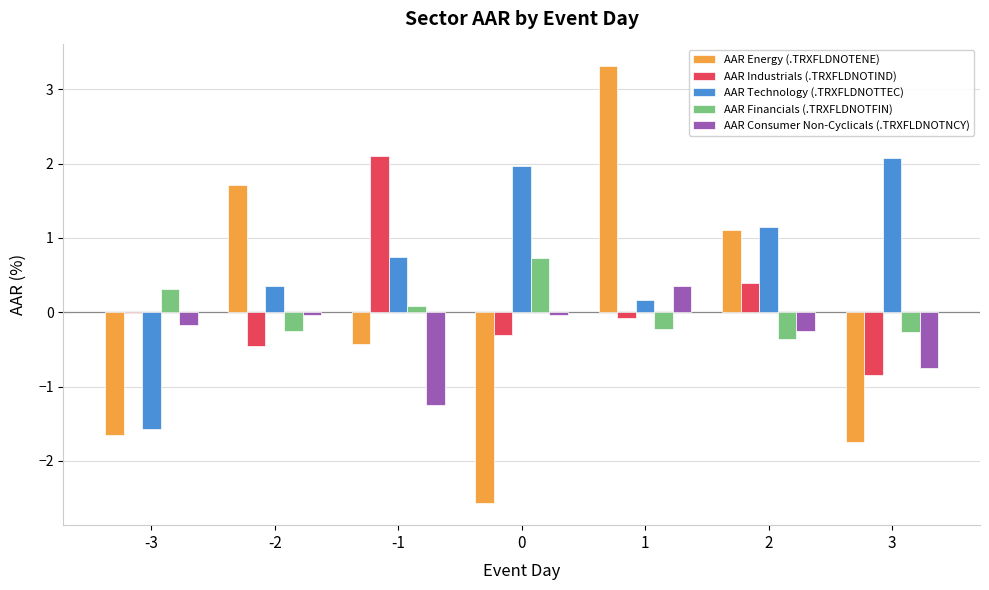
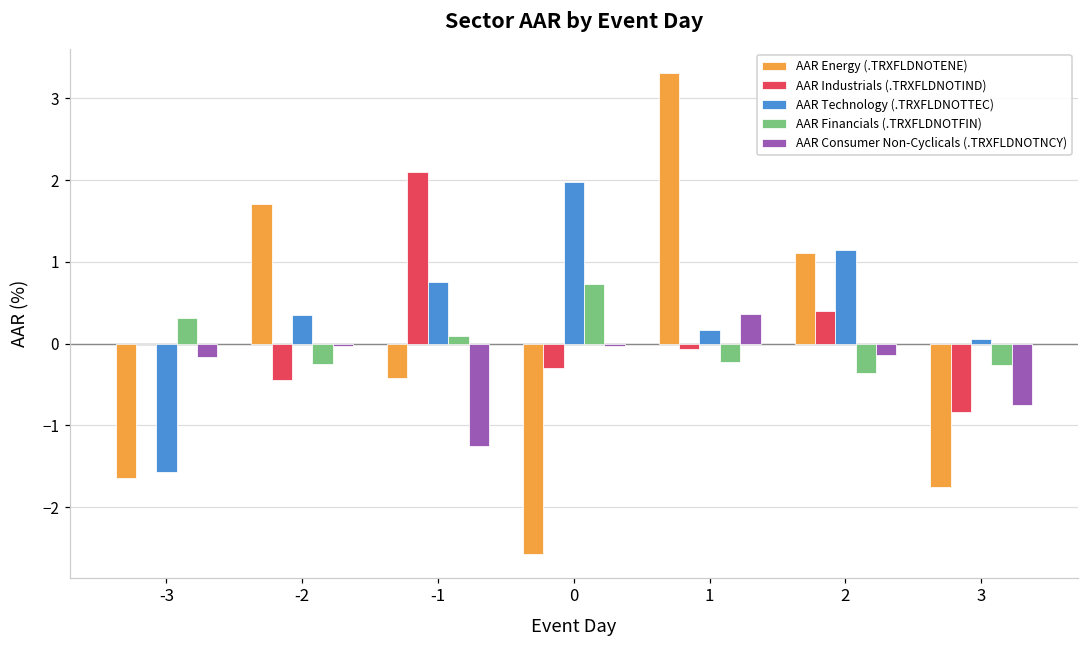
AAR Consumer Non-Cyclicals (.TRXFLDNOTNCY), 2: -0.3 -> -0.1
AAR Technology (.TRXFLDNOTTEC), 3: 2.1 -> 0.1
